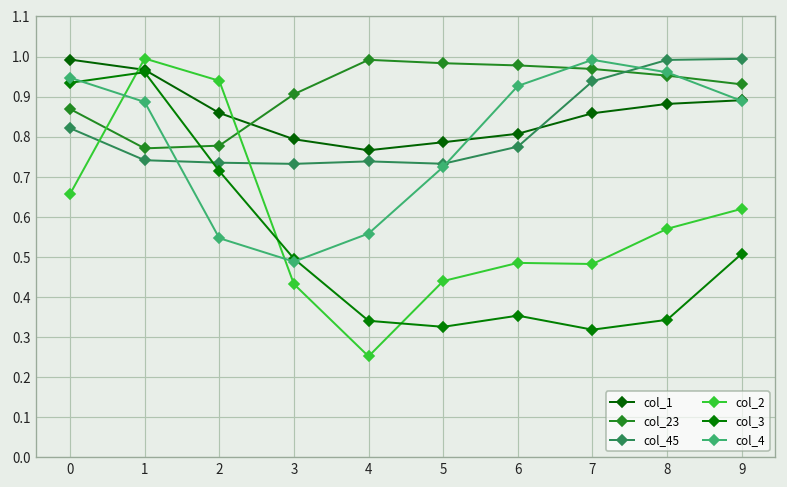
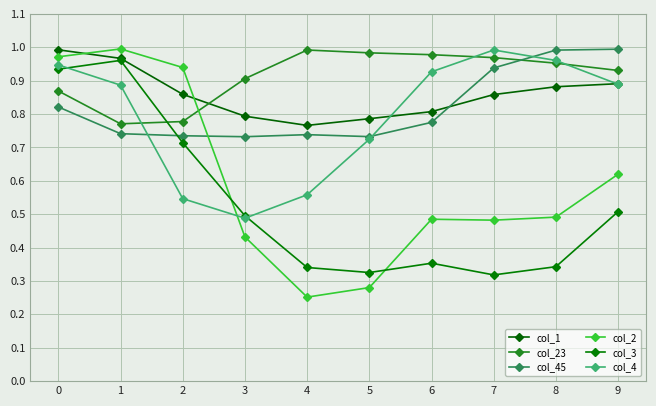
col_2, 0: 0.66 -> 0.97
col_2, 5: 0.44 -> 0.28
col_2, 8: 0.57 -> 0.49
